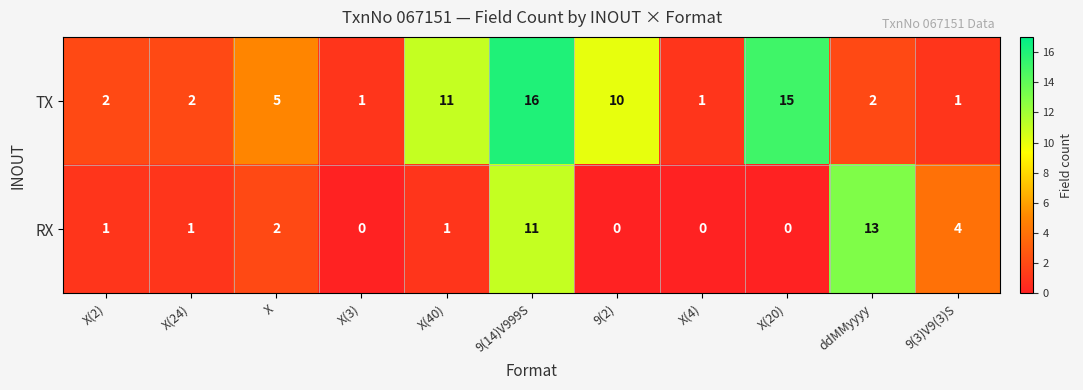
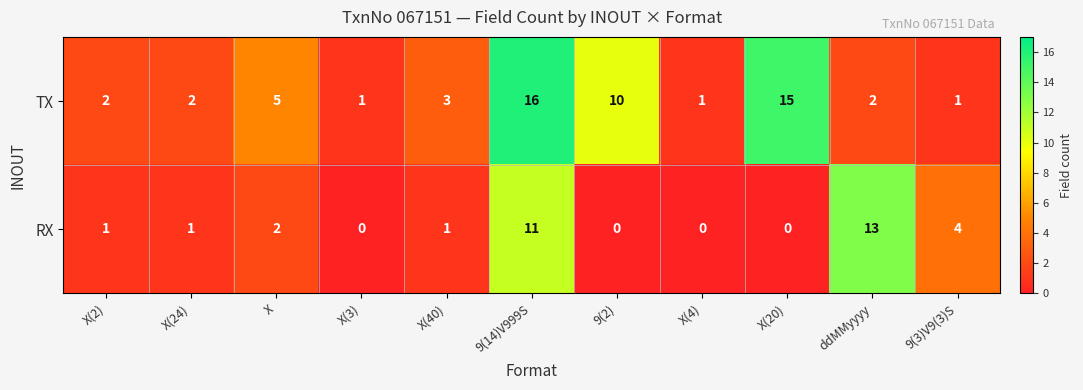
TX, X(40): 11 -> 3
